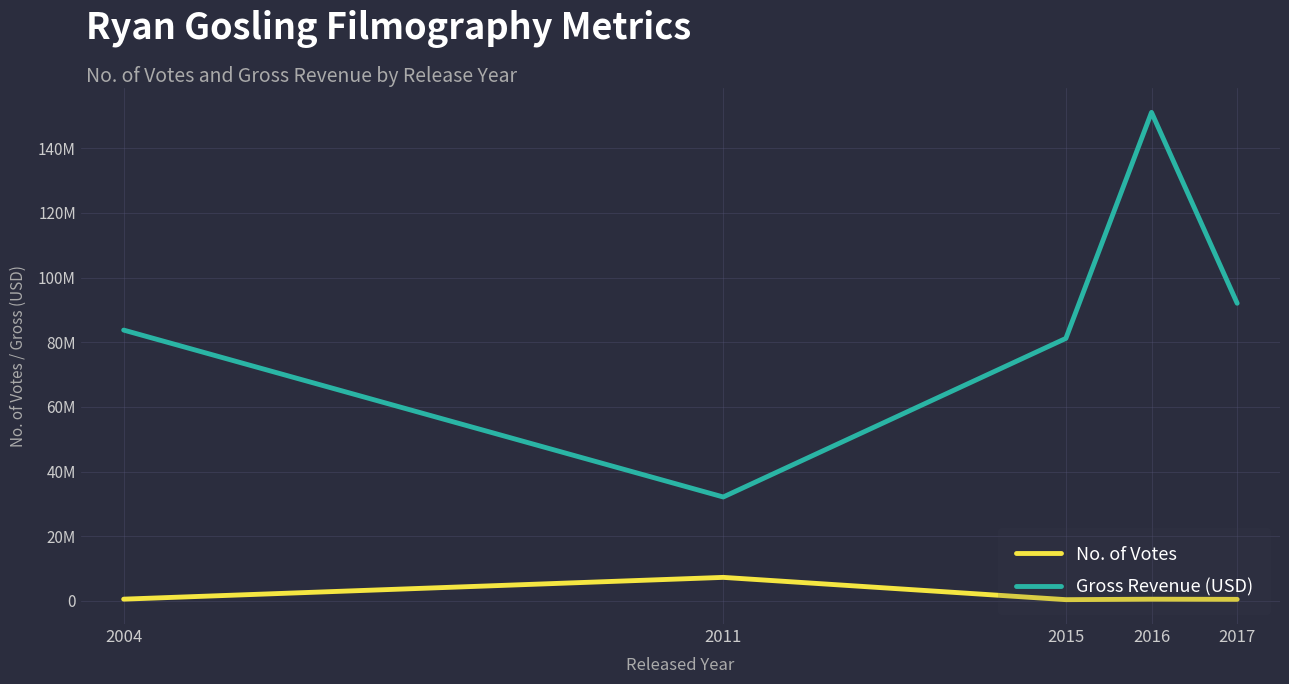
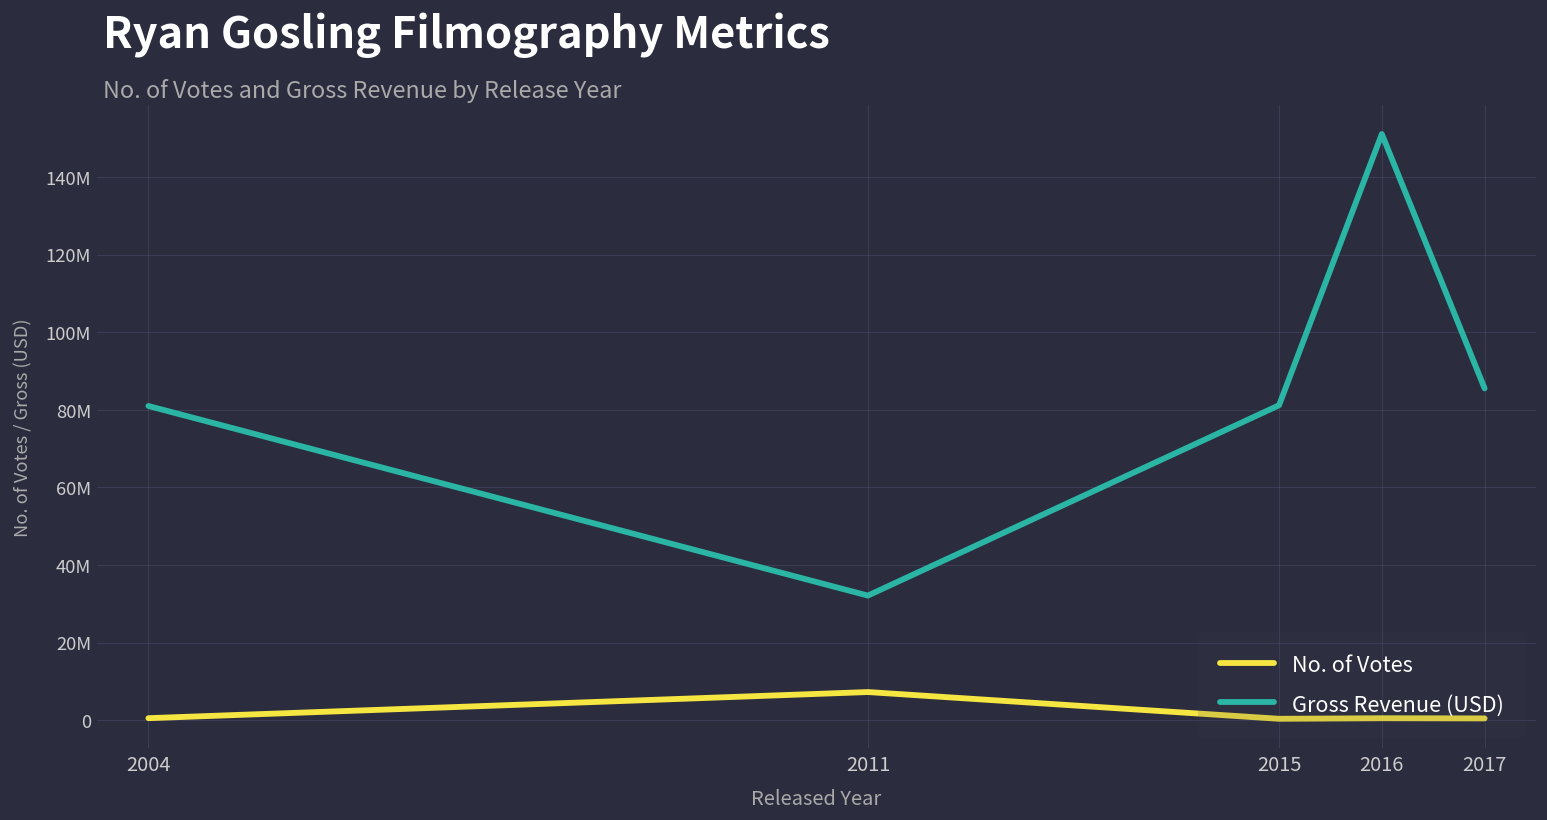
Gross Revenue (USD), 2004: 84000000 -> 81000000
Gross Revenue (USD), 2017: 92000000 -> 86000000
